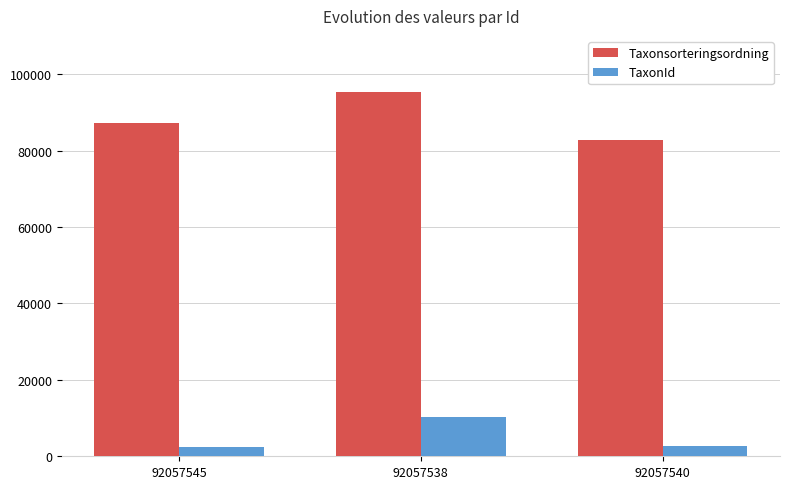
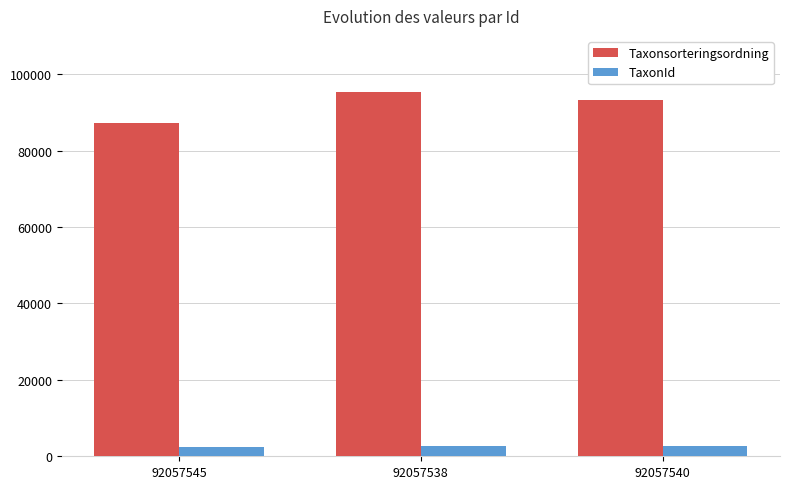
TaxonId, 92057538: 10000 -> 3000
Taxonsorteringsordning, 92057540: 83000 -> 93000
